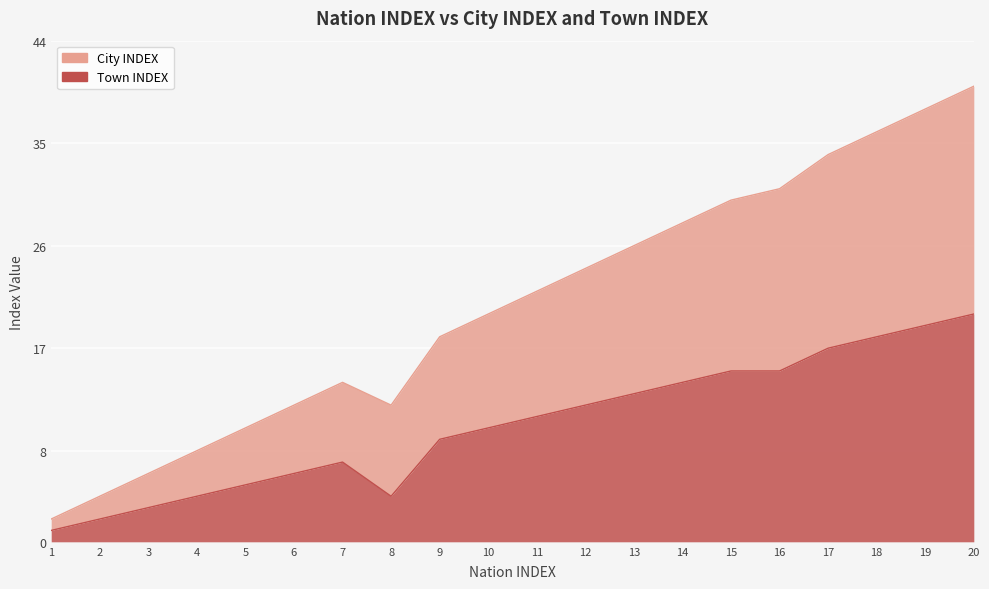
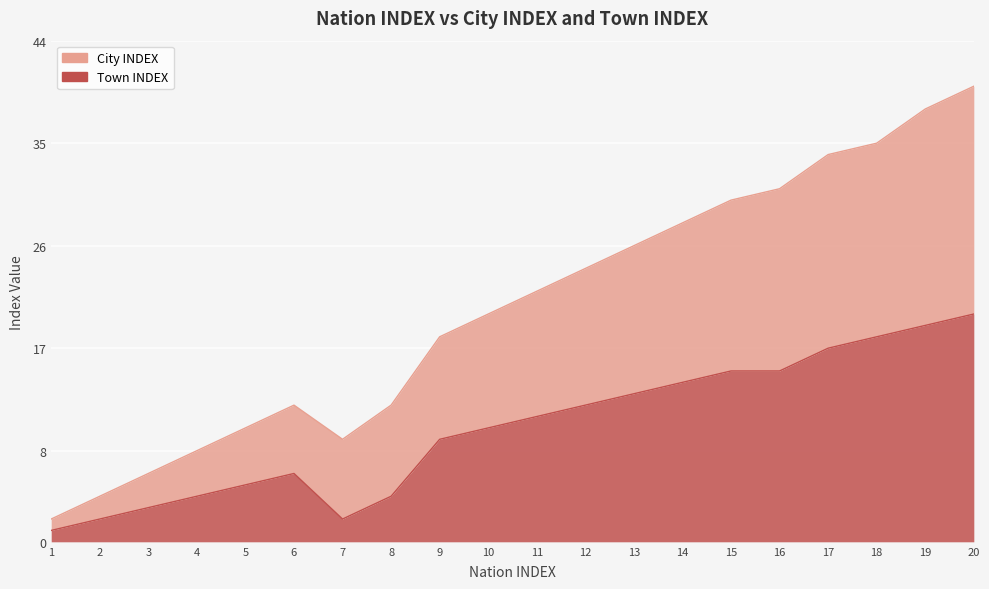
Town INDEX, 7: 7 -> 2
City INDEX, 18: 18 -> 17
